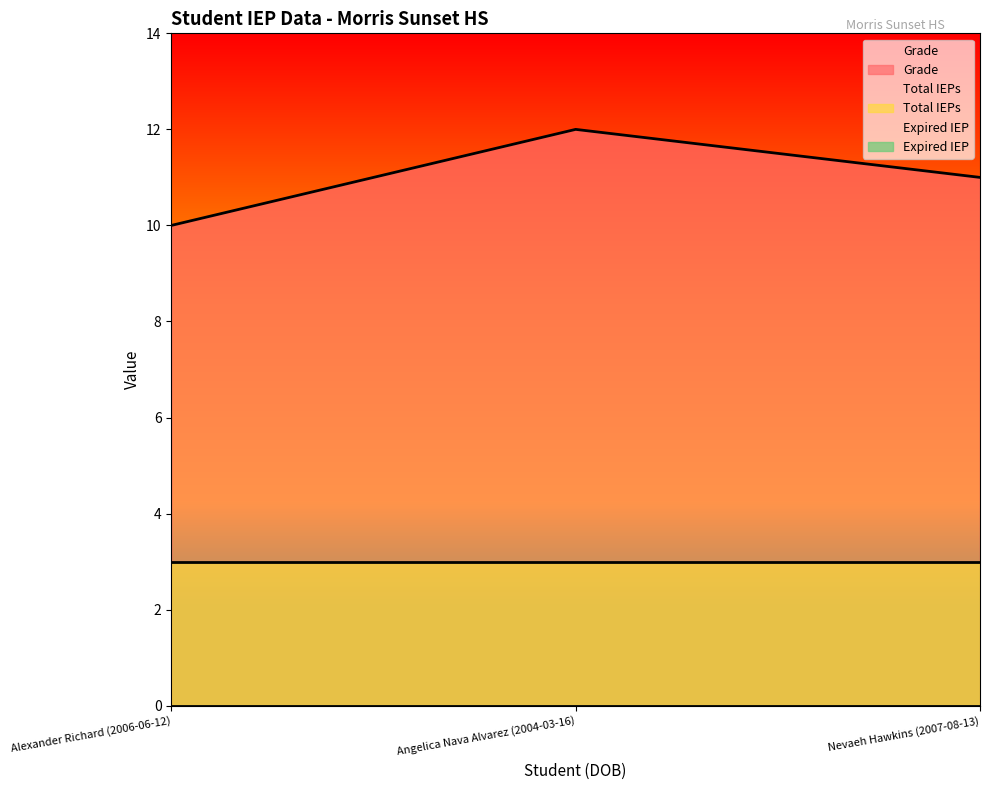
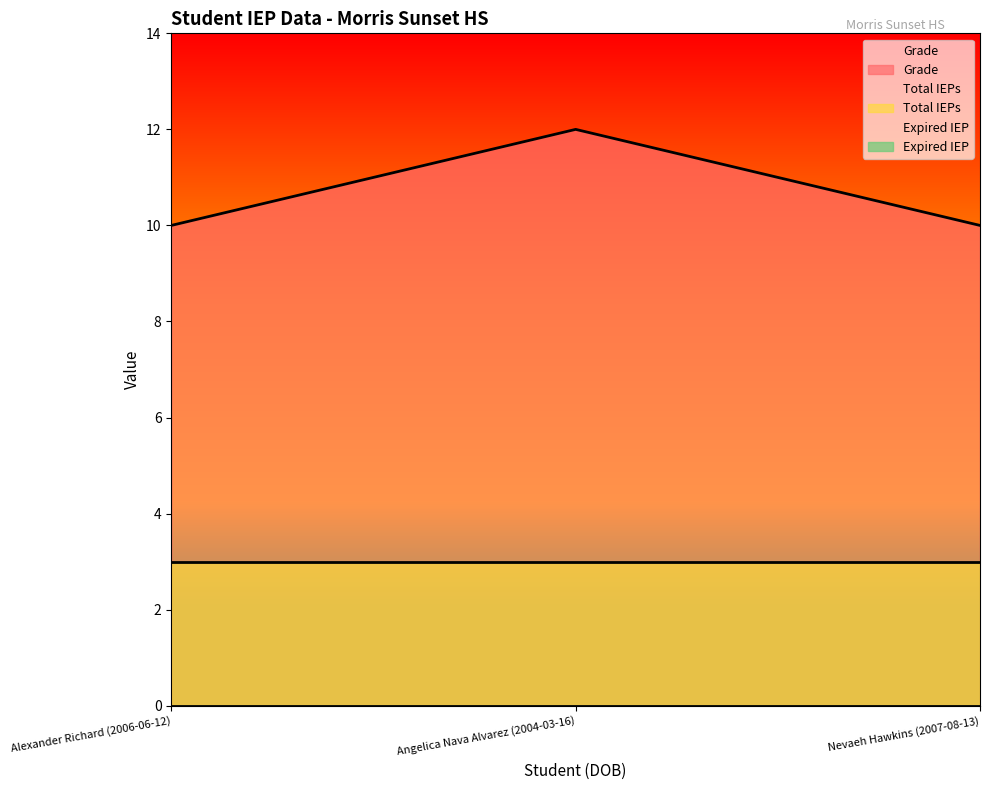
Grade, Nevaeh Hawkins (2007-08-13): 11 -> 10
